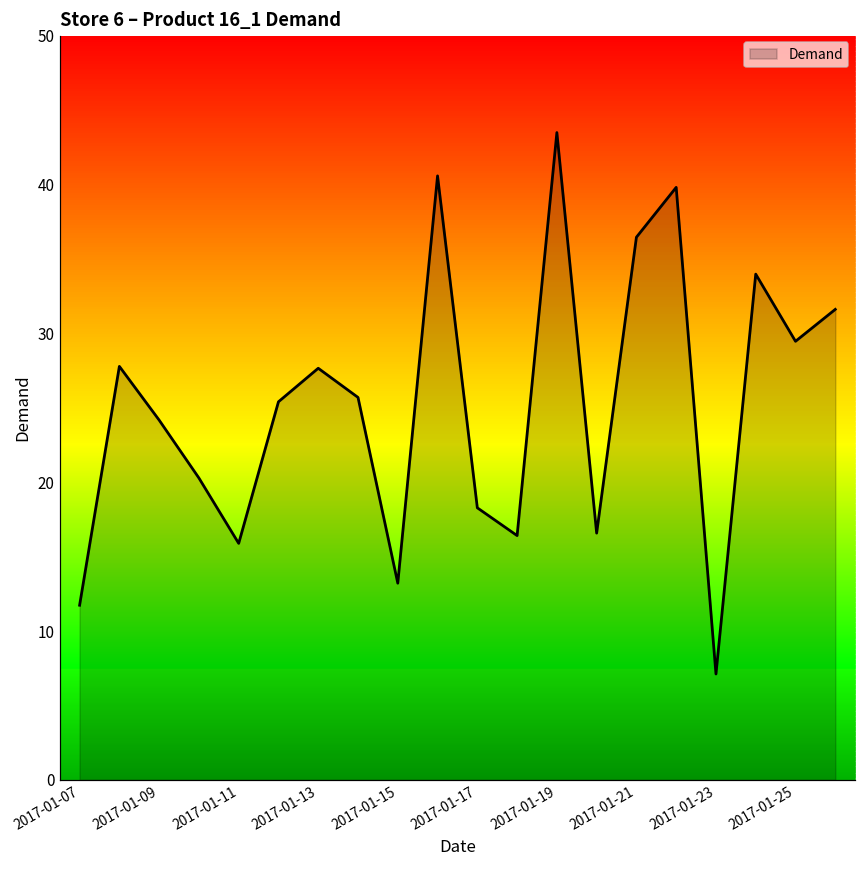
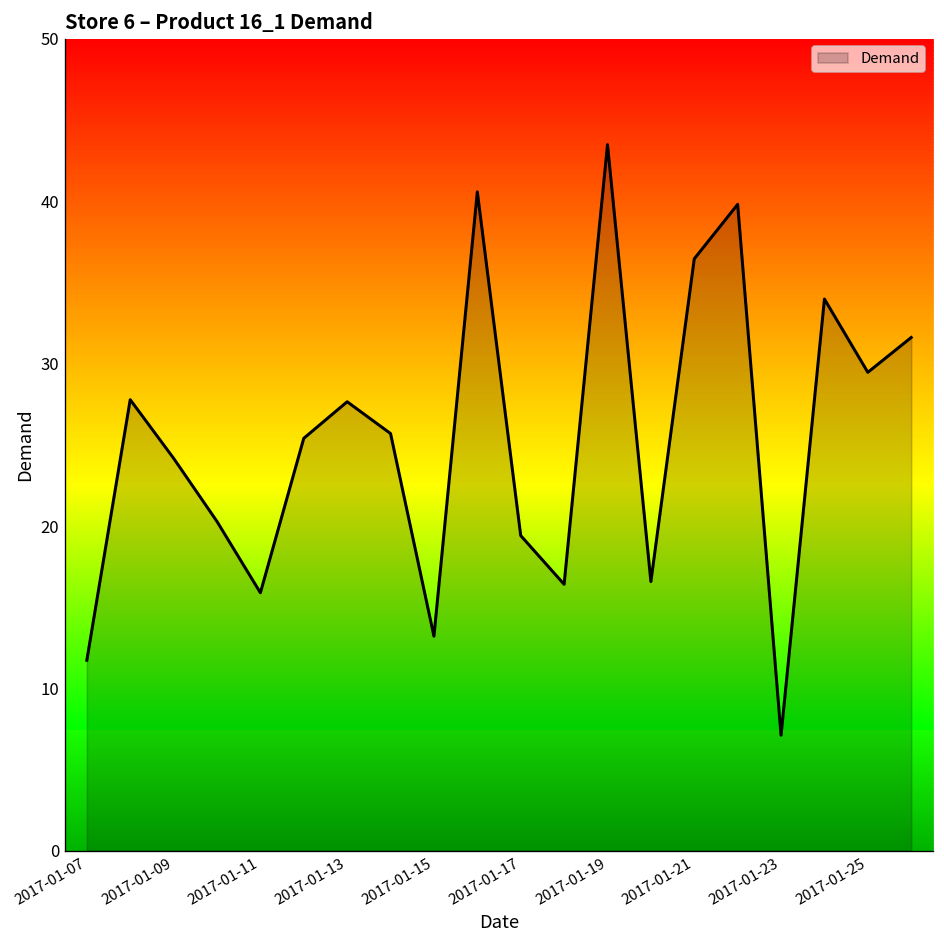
Demand, 2017-01-17: 18.3 -> 19.4
